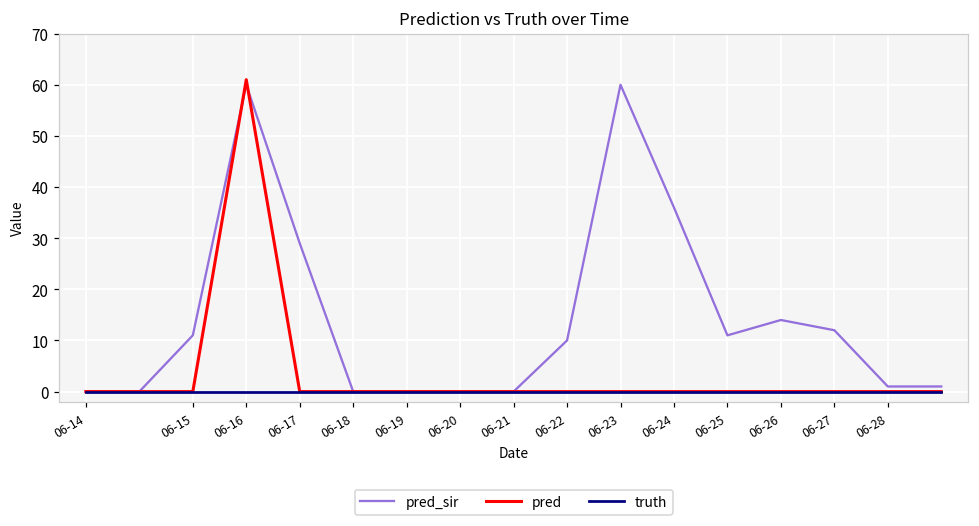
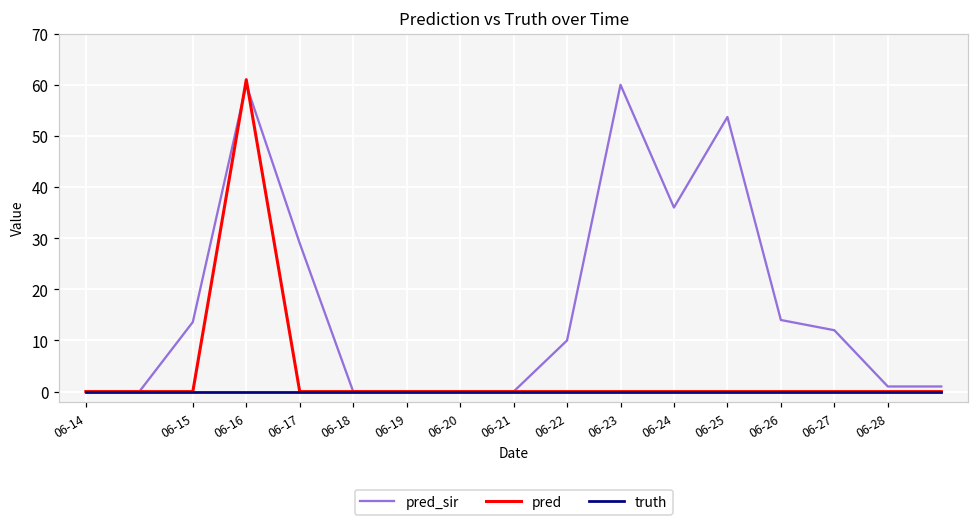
pred_sir, 06-15: 11 -> 14
pred_sir, 06-25: 11 -> 54
